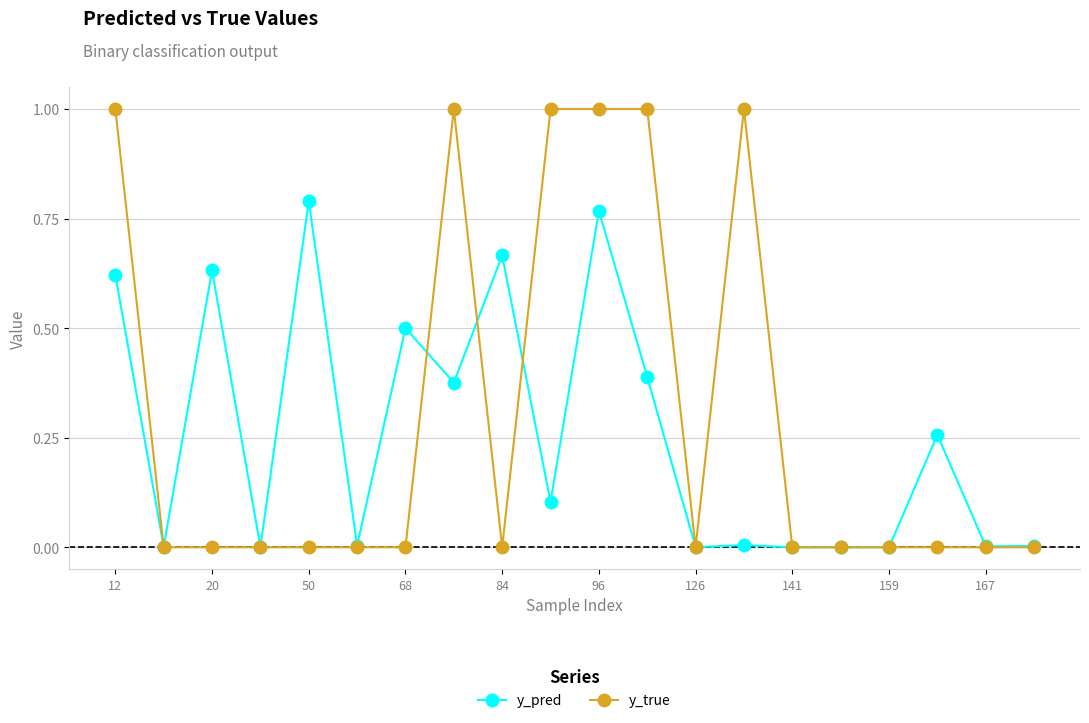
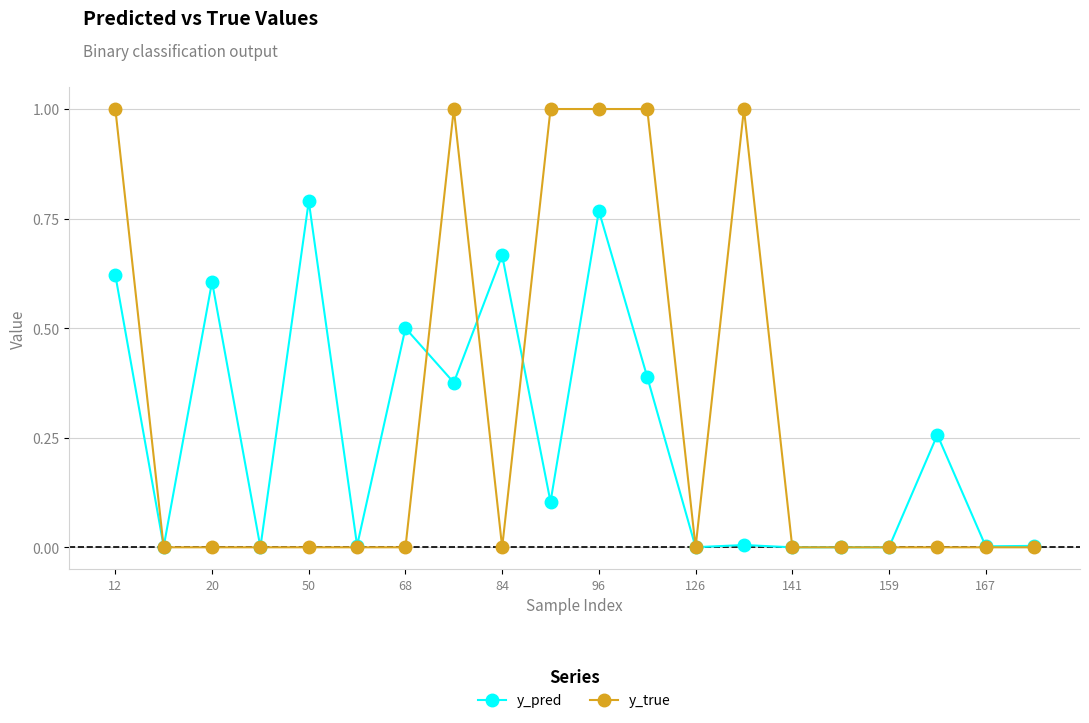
y_pred, 20: 0.63 -> 0.61
